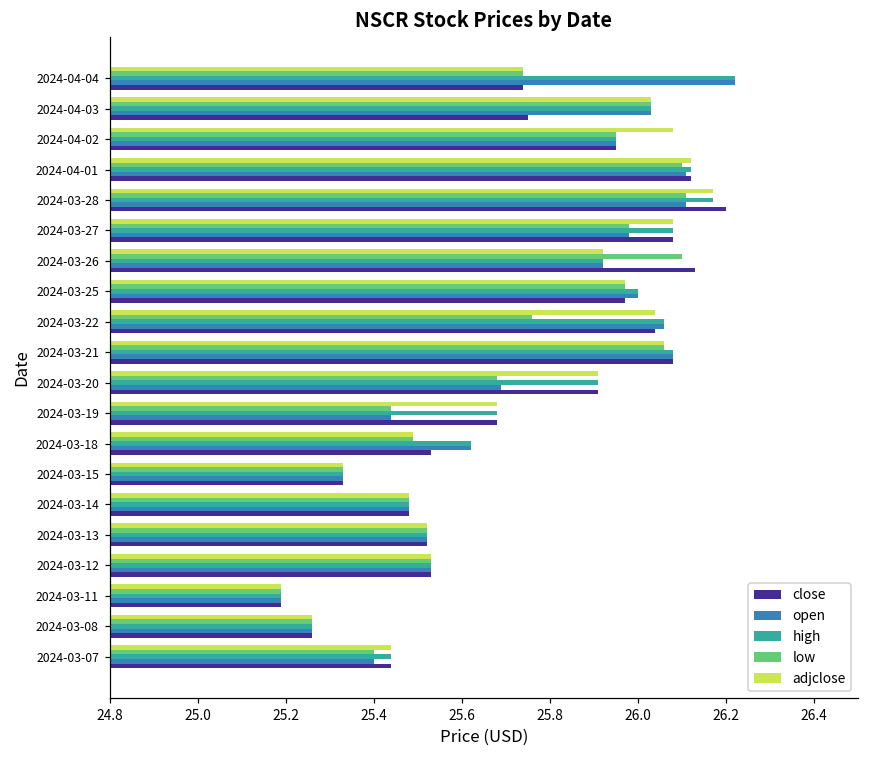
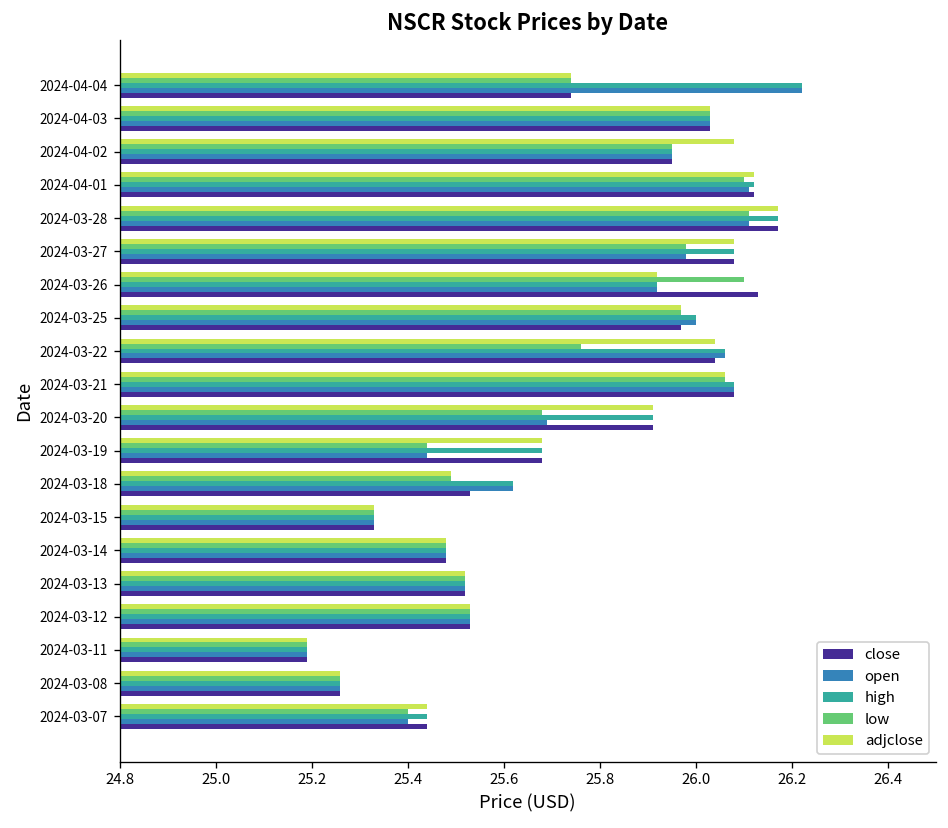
close, 2024-04-03: 25.75 -> 26.03
close, 2024-03-28: 26.20 -> 26.17
